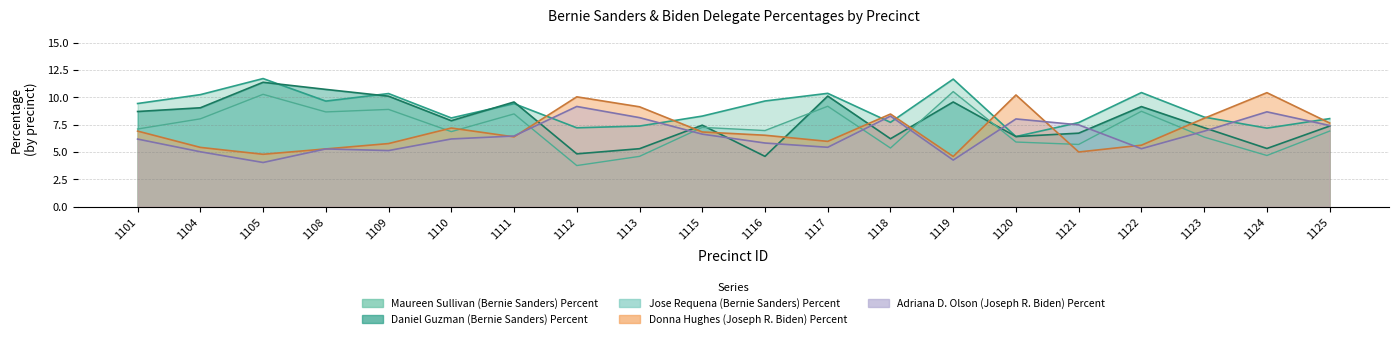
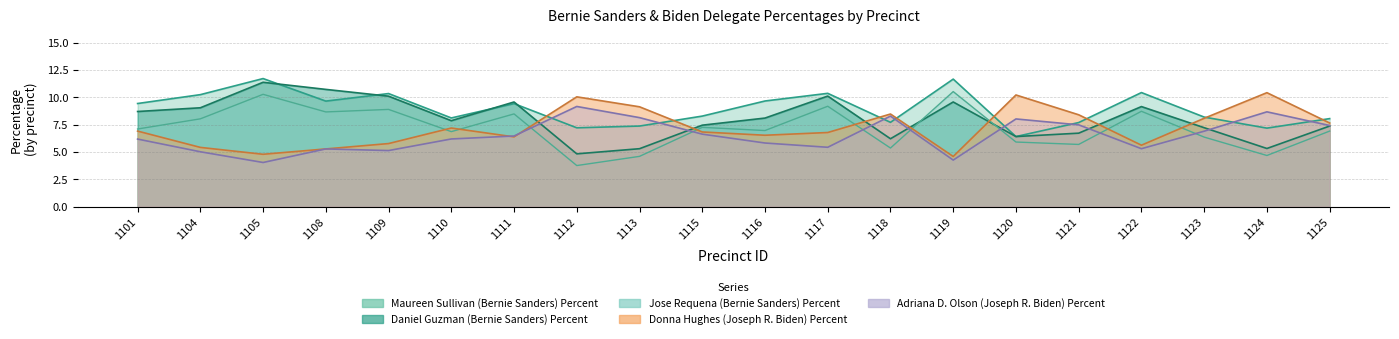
Daniel Guzman (Bernie Sanders) Percent, 1116: 4.6 -> 8.1
Donna Hughes (Joseph R. Biden) Percent, 1117: 6.0 -> 6.8
Donna Hughes (Joseph R. Biden) Percent, 1121: 5.0 -> 8.4
